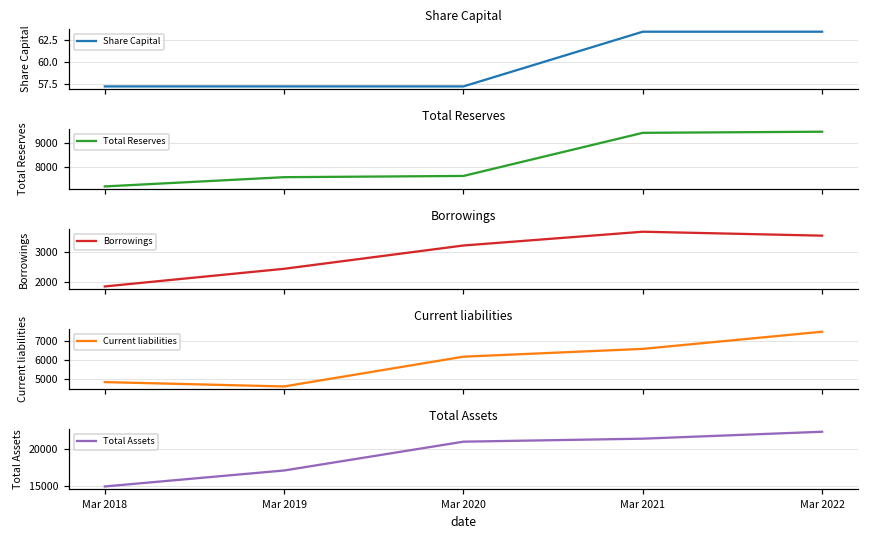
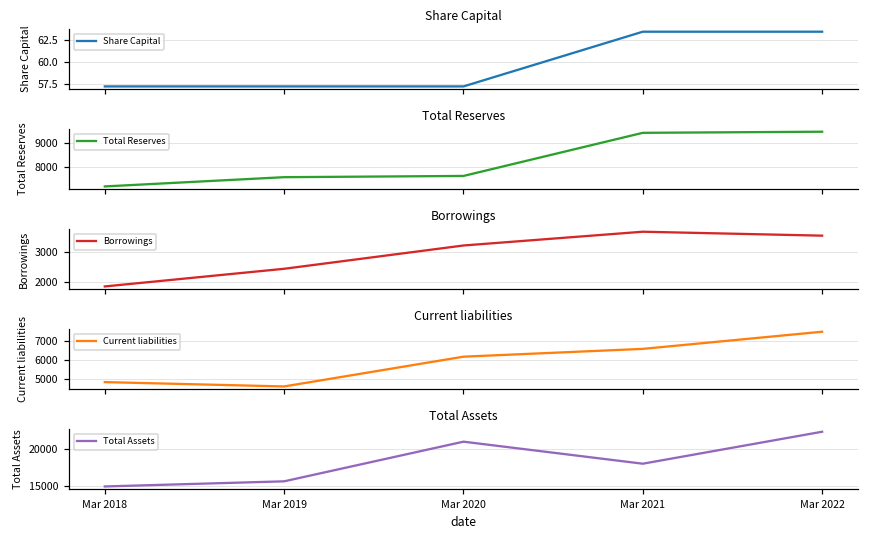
Total Assets, Mar 2019: 17000 -> 16000
Total Assets, Mar 2021: 21000 -> 18000
